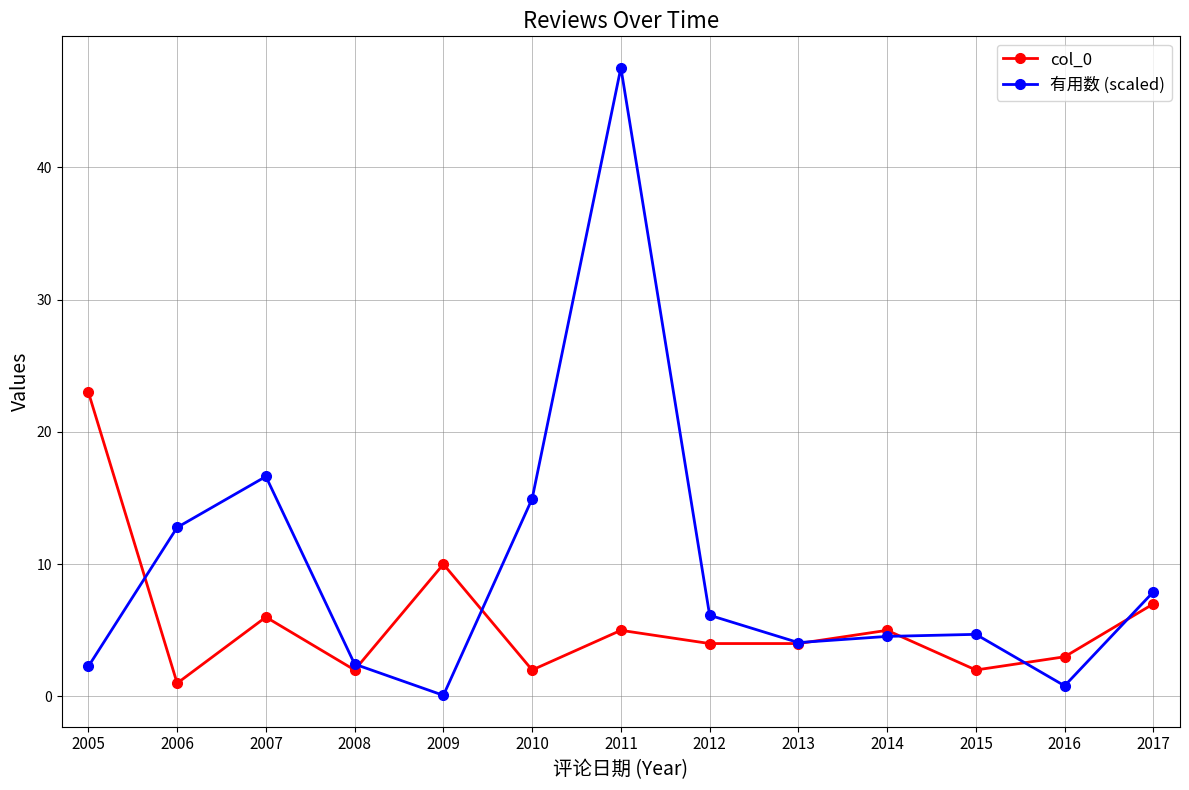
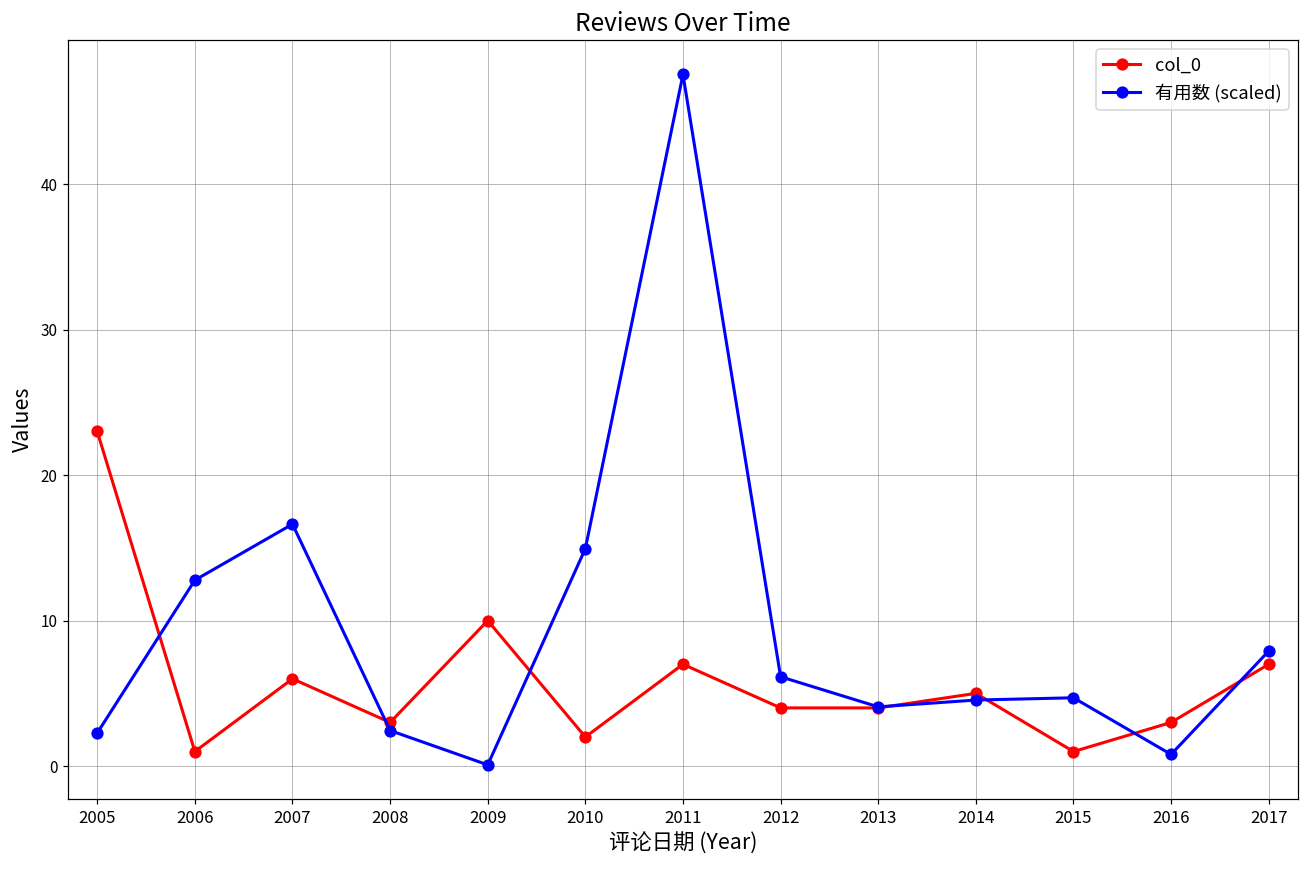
col_0, 2008: 2 -> 3
col_0, 2011: 5 -> 7
col_0, 2015: 2 -> 1
